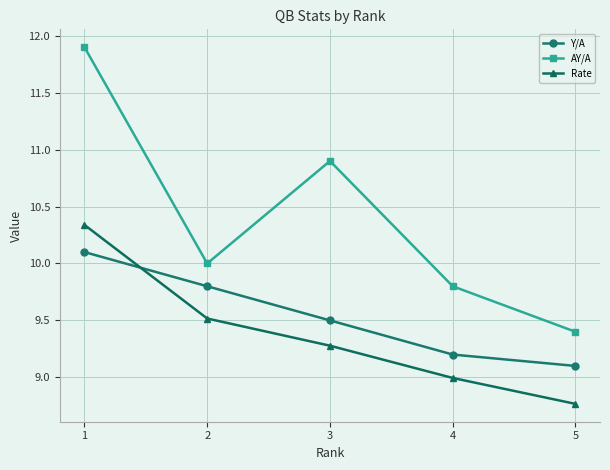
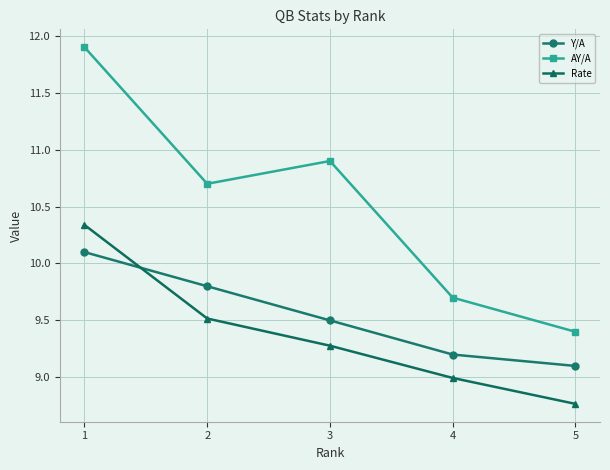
AY/A, 2: 10.0 -> 10.7
AY/A, 4: 9.8 -> 9.7
